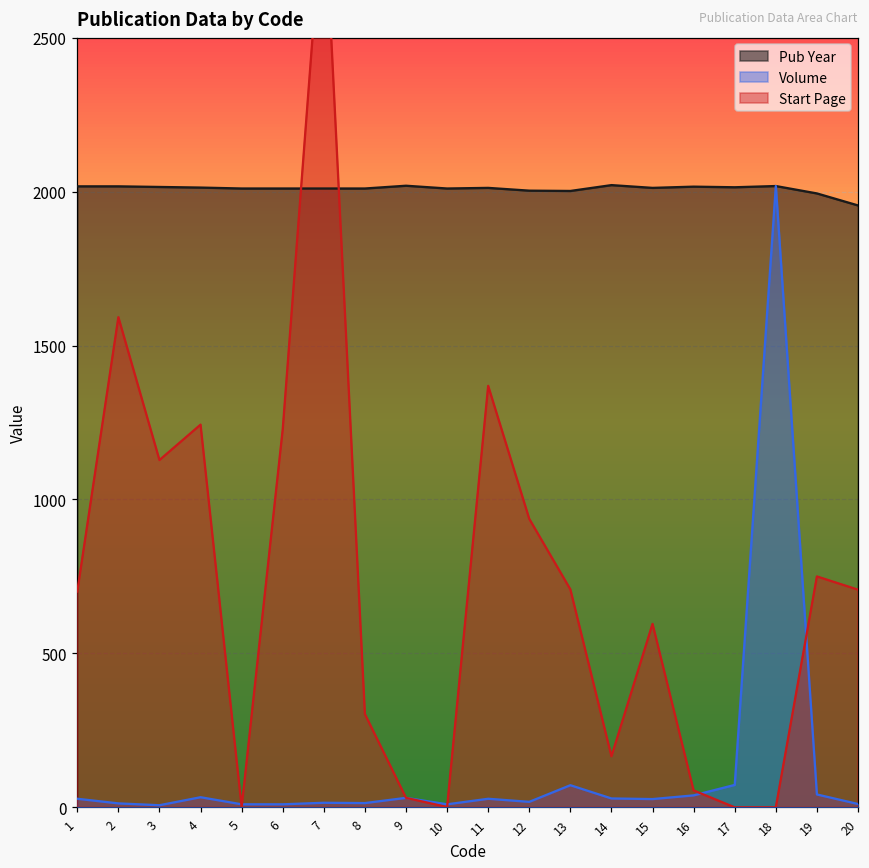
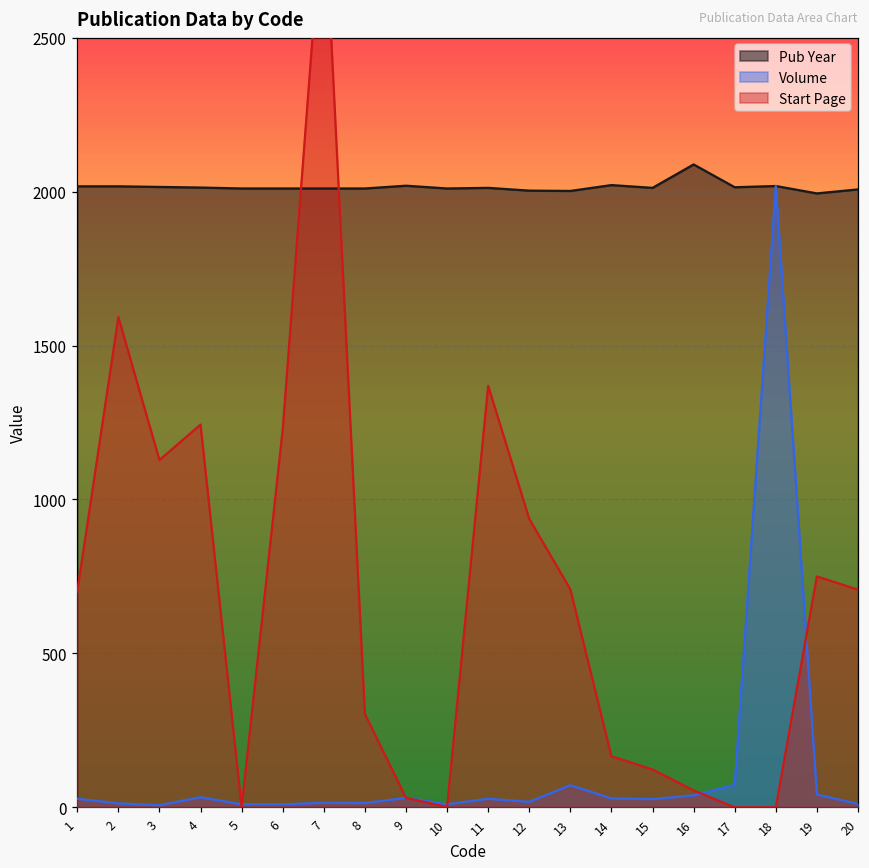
Start Page, 15: 600 -> 120
Pub Year, 16: 2020 -> 2090
Pub Year, 20: 1960 -> 2010
